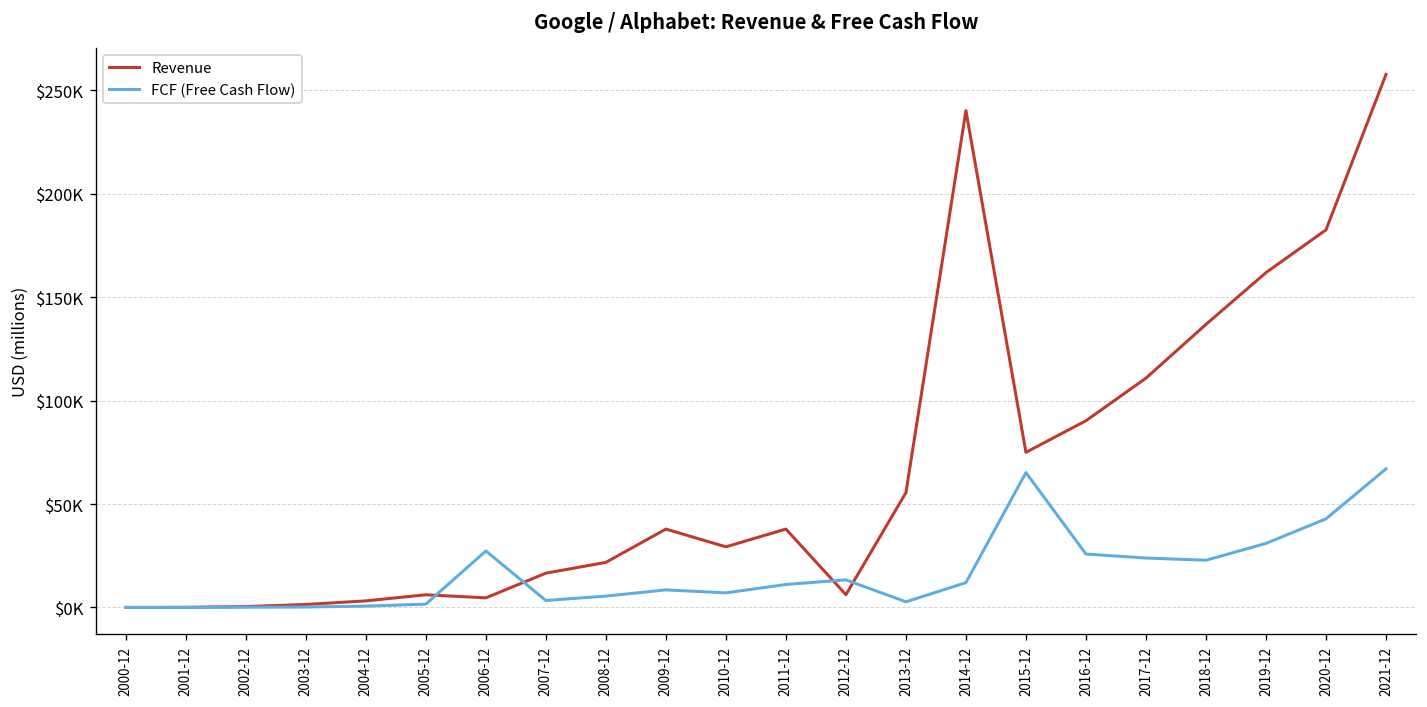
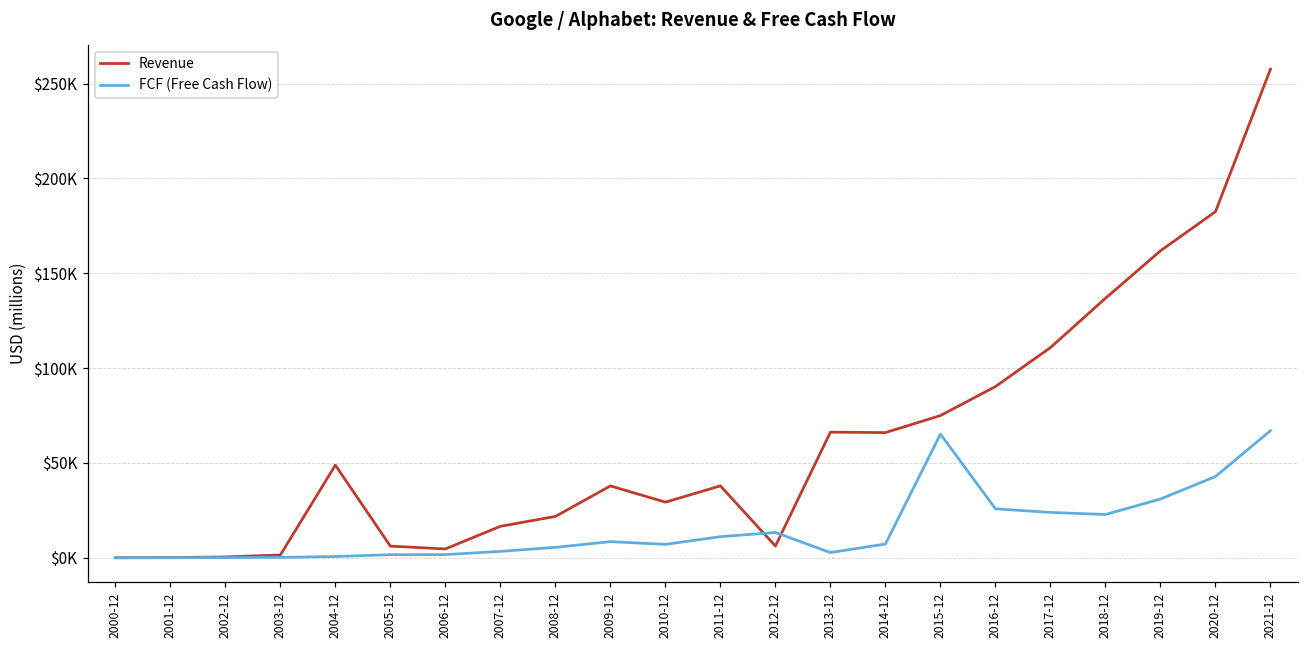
Revenue, 2004-12: $3000 -> $49000
FCF (Free Cash Flow), 2006-12: $27000 -> $2000
Revenue, 2013-12: $56000 -> $66000
Revenue, 2014-12: $240000 -> $66000
FCF (Free Cash Flow), 2014-12: $12000 -> $7000
